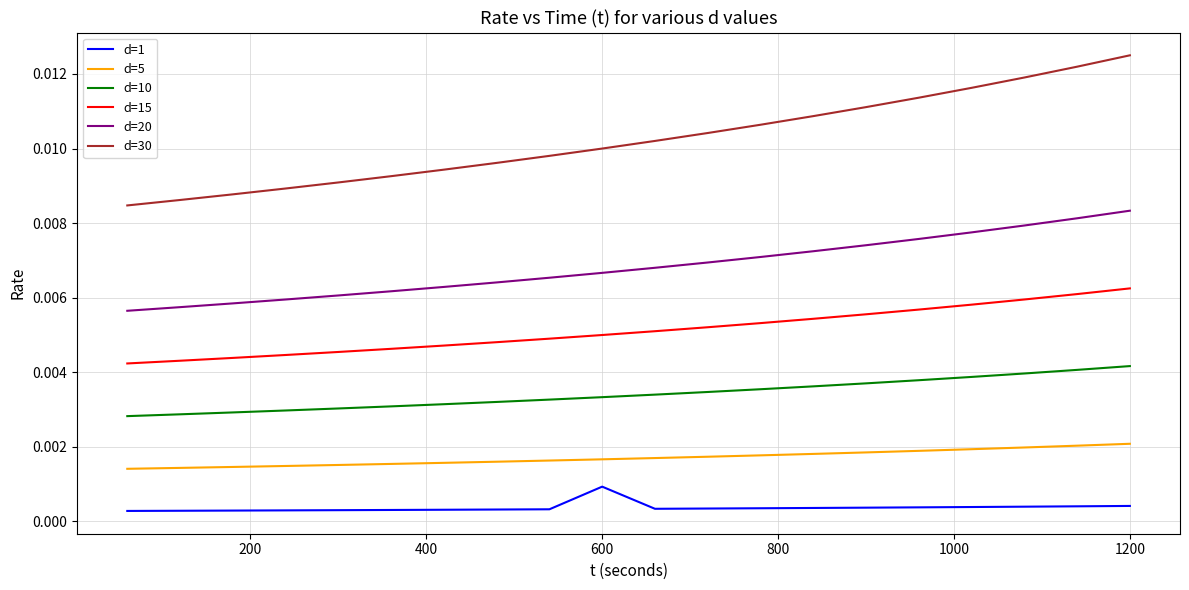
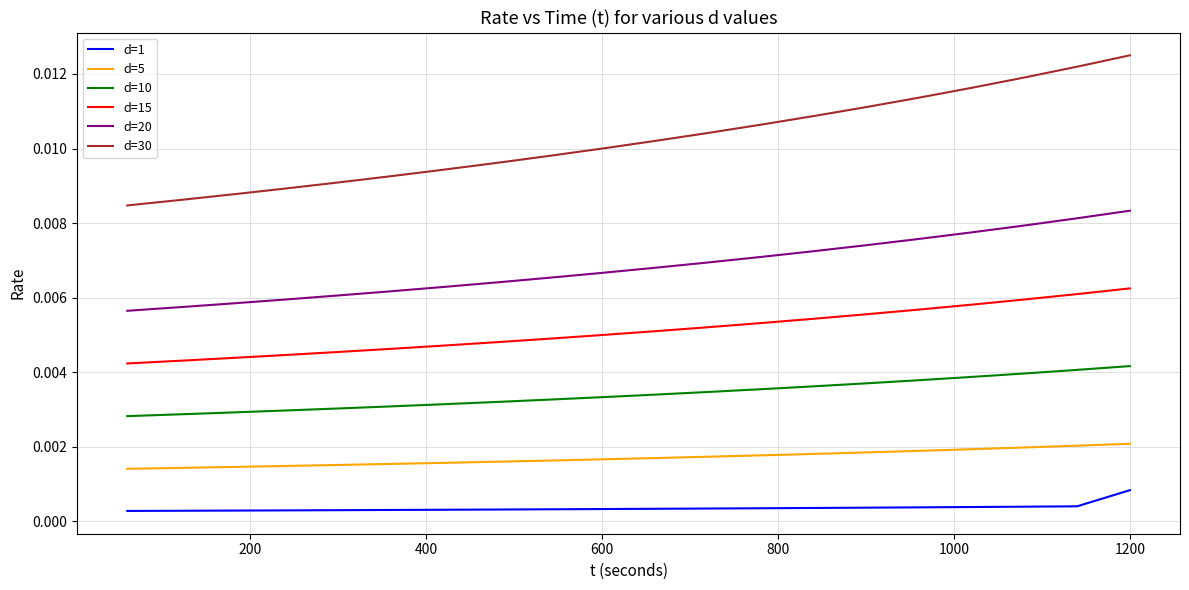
d=1, 600: 0.0009 -> 0.0003
d=1, 1200: 0.0004 -> 0.0008
